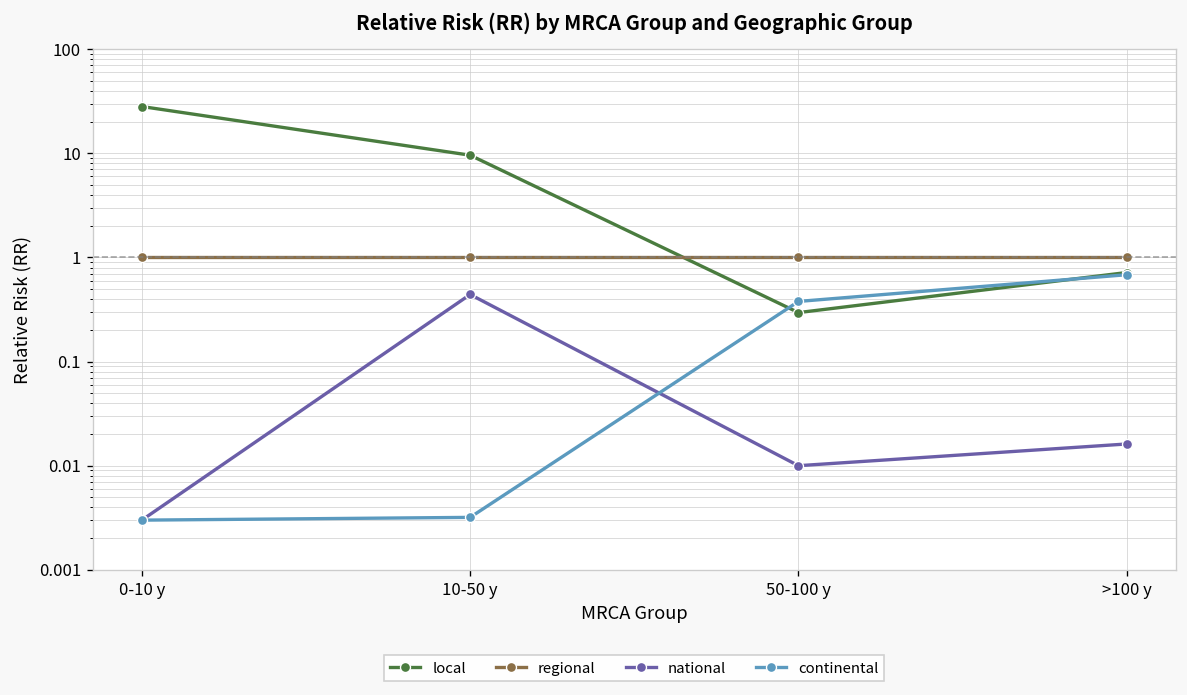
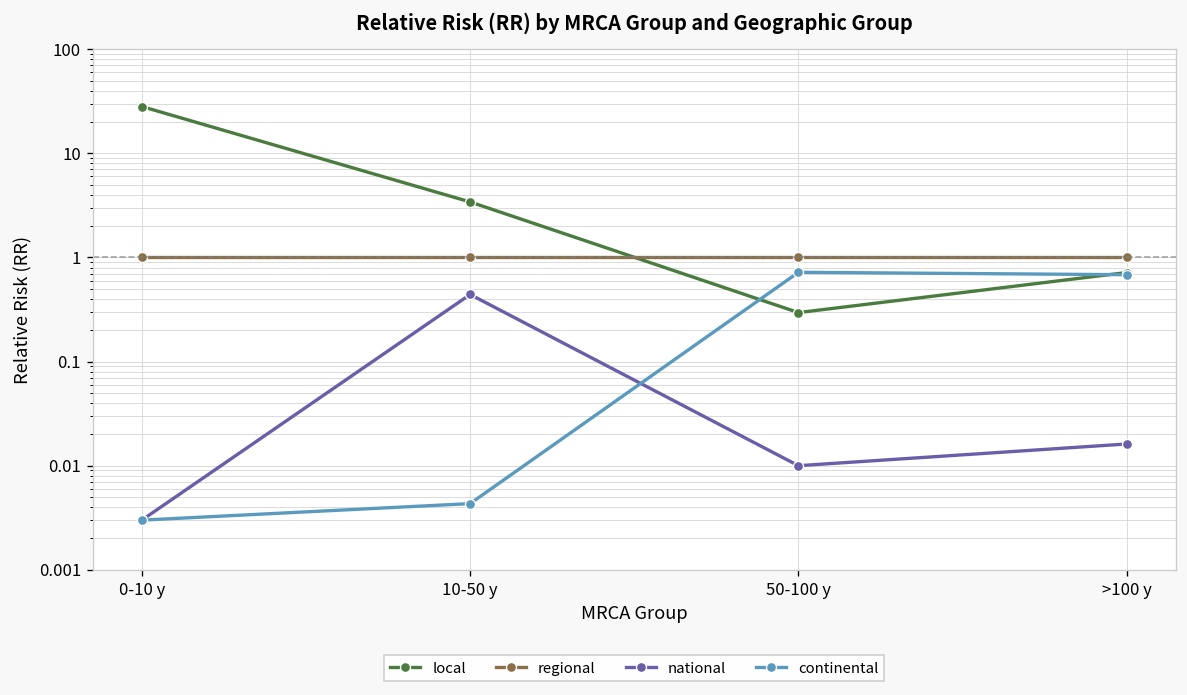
local, 10-50 y: 10 -> 3.4
continental, 10-50 y: 0.0032 -> 0.004
continental, 50-100 y: 0.4 -> 0.7
